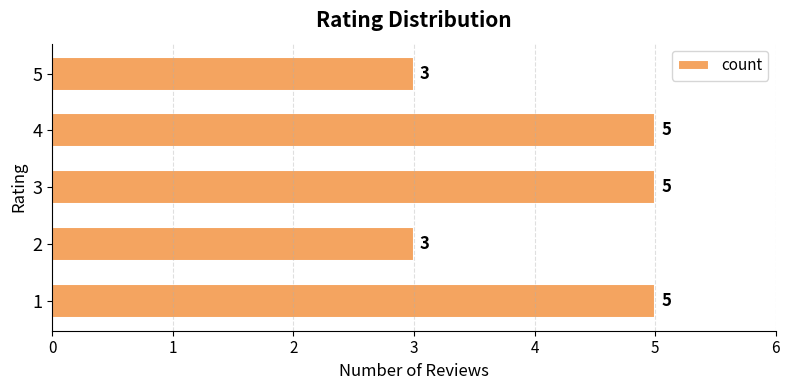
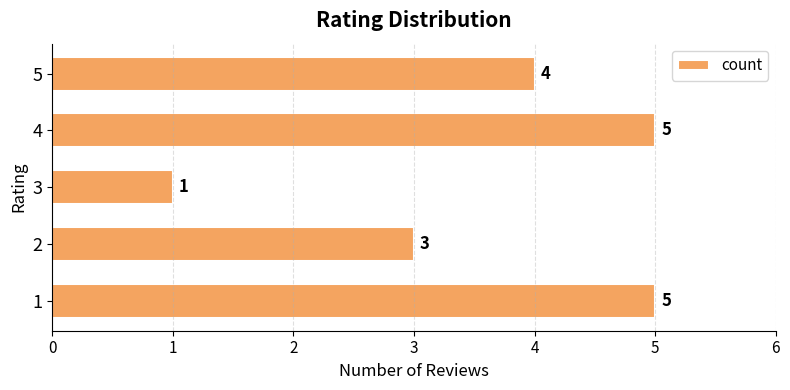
5: 3 -> 4
3: 5 -> 1
